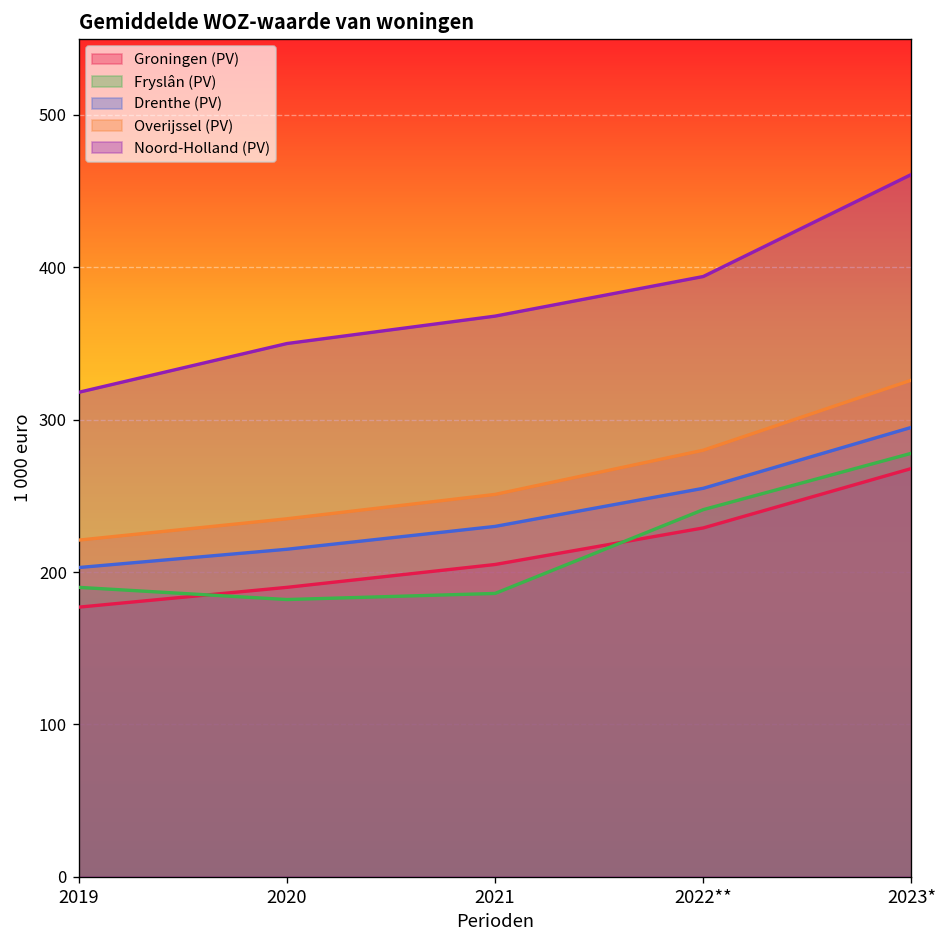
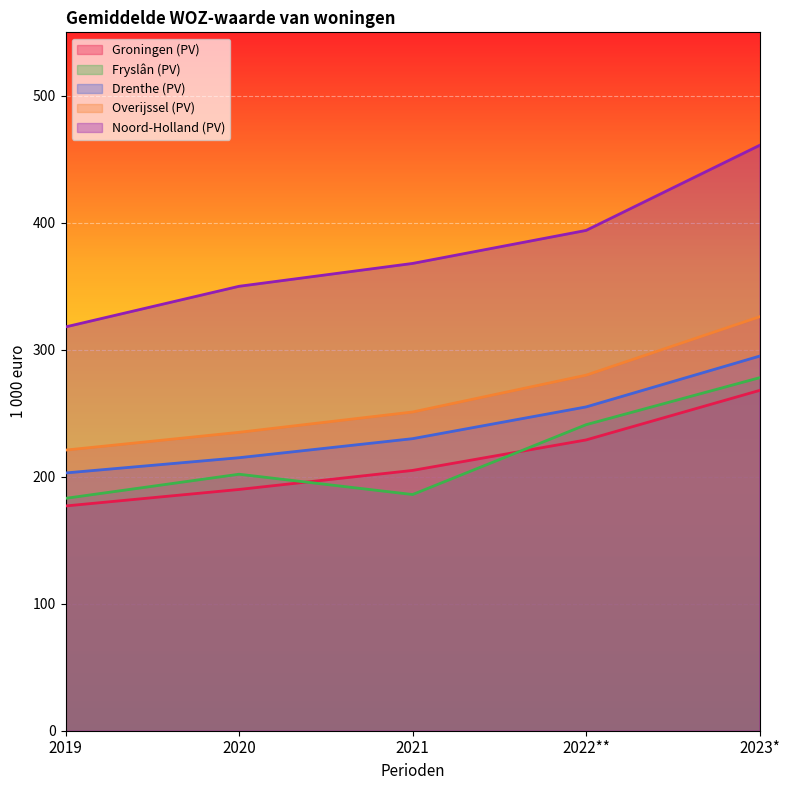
Fryslân (PV), 2019: 190 -> 183
Fryslân (PV), 2020: 182 -> 202
